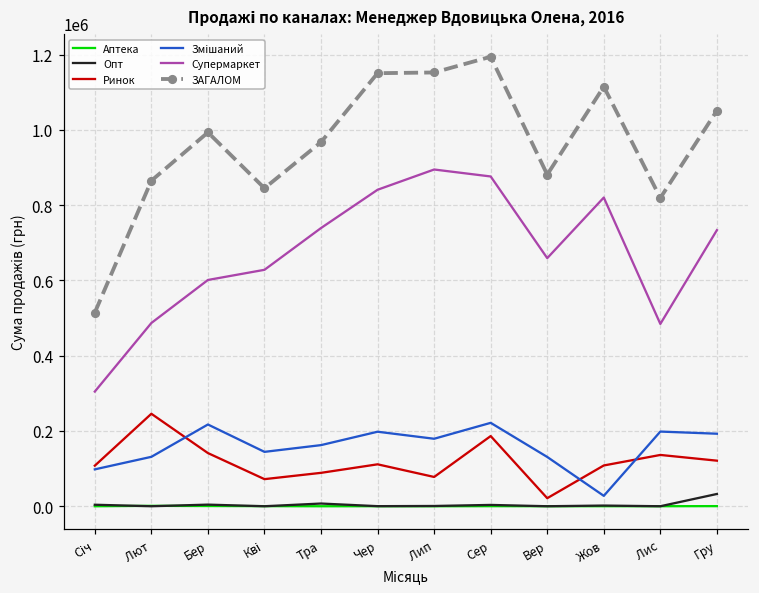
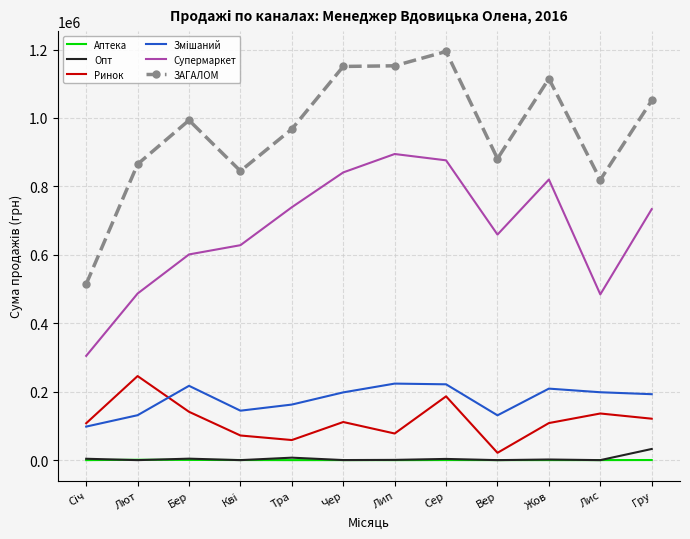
Ринок, Тра: 90000 -> 60000
Змішаний, Лип: 180000 -> 220000
Змішаний, Жов: 30000 -> 210000
